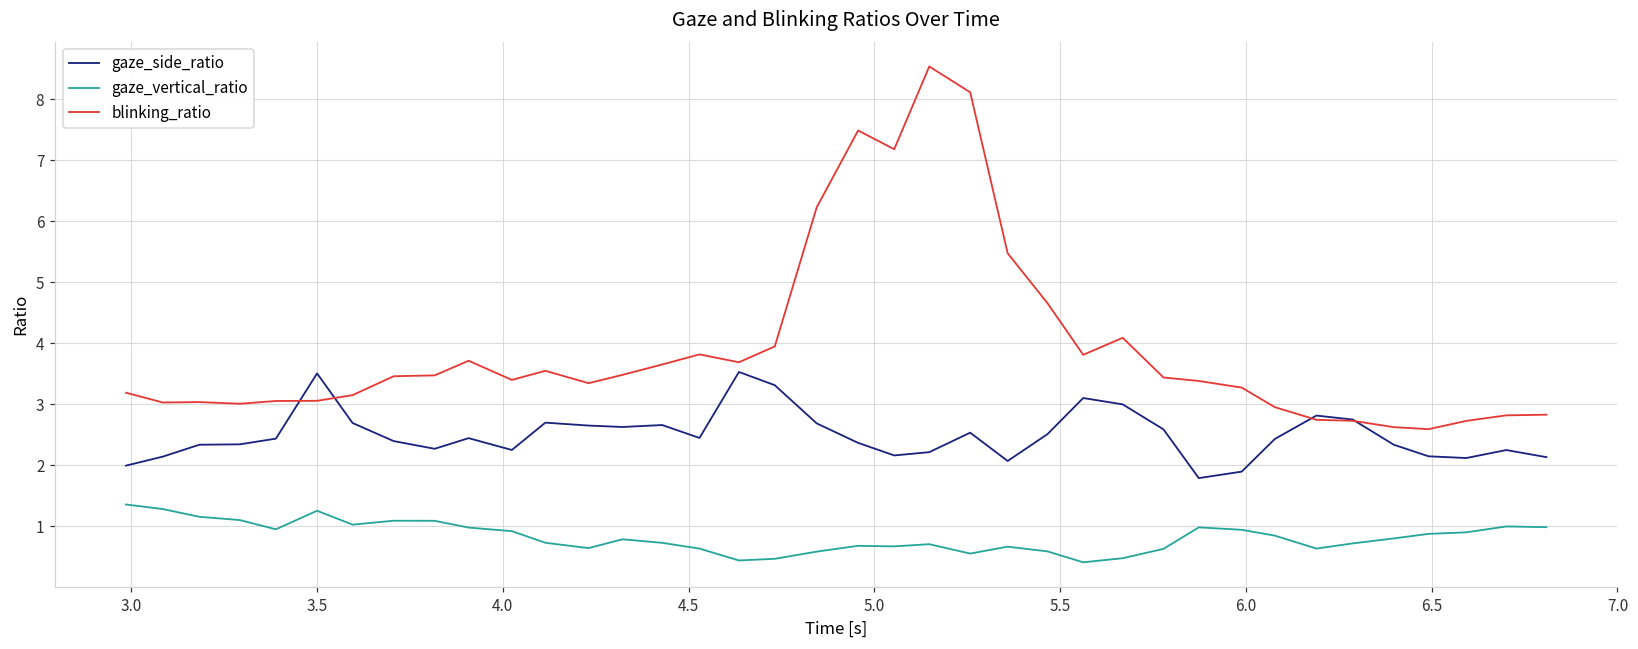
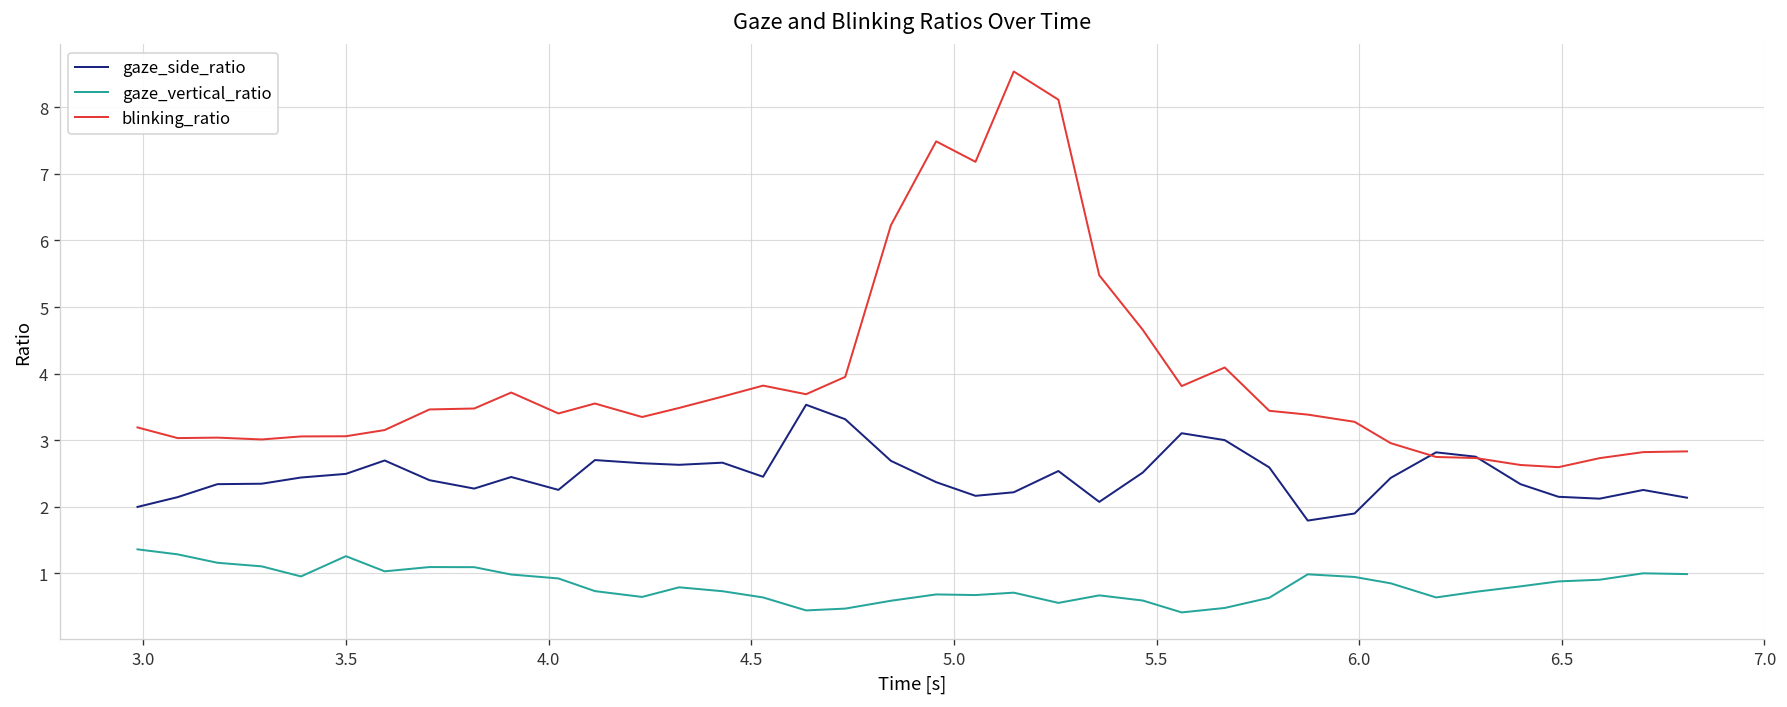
gaze_side_ratio, 3.5: 3.5 -> 2.5
